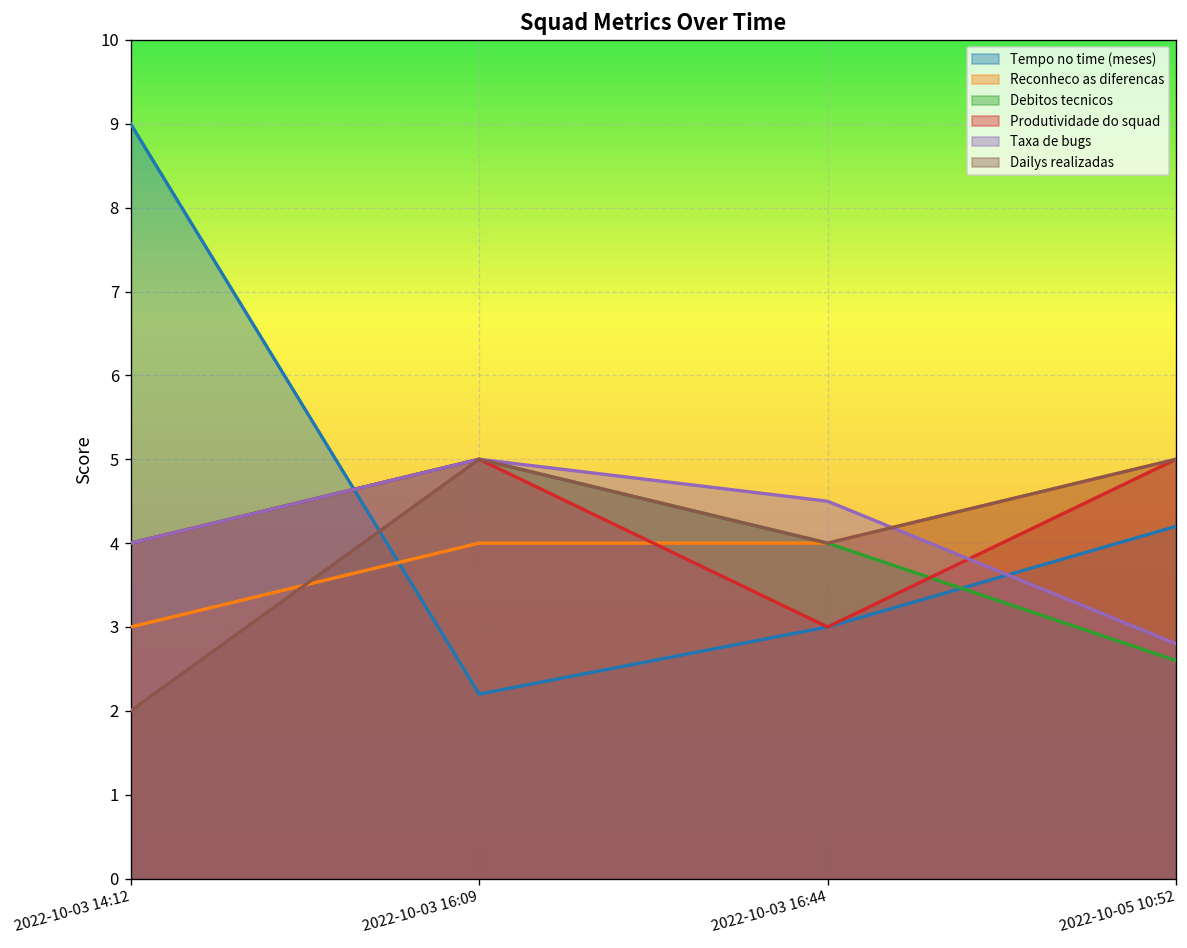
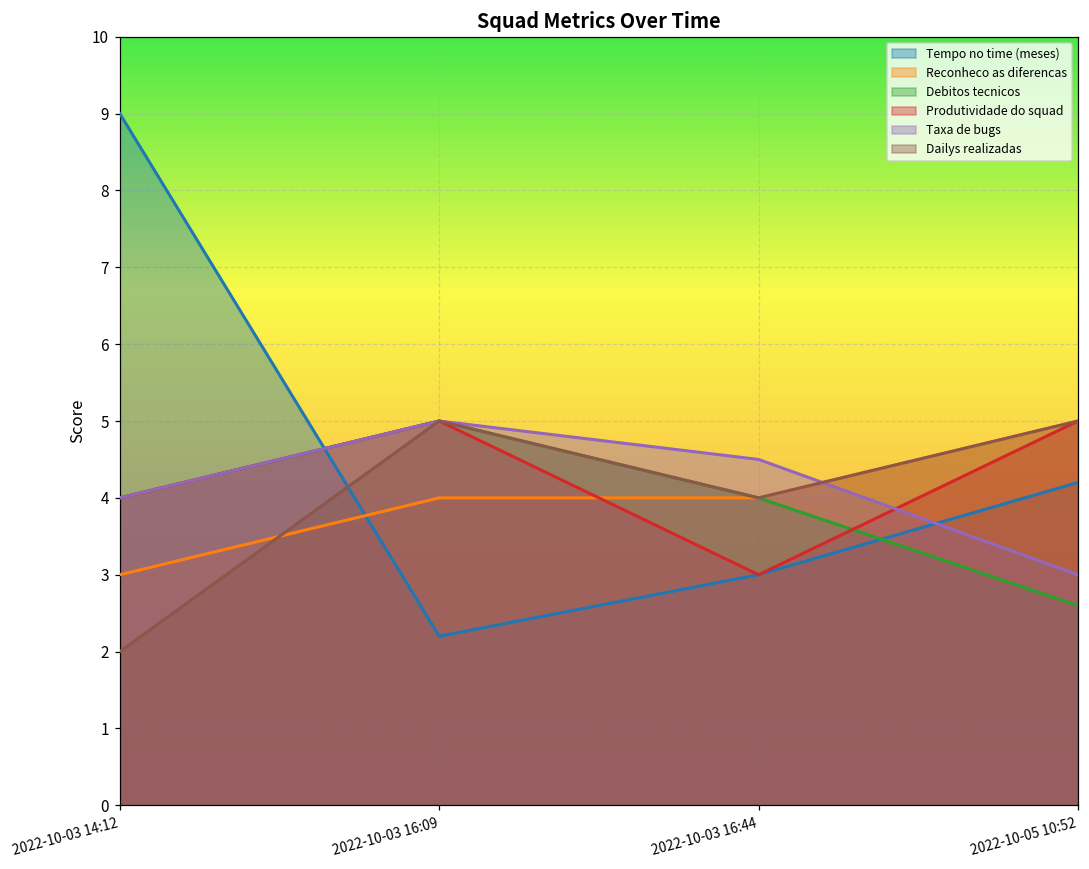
Taxa de bugs, 2022-10-05 10:52: 2.8 -> 3.0
